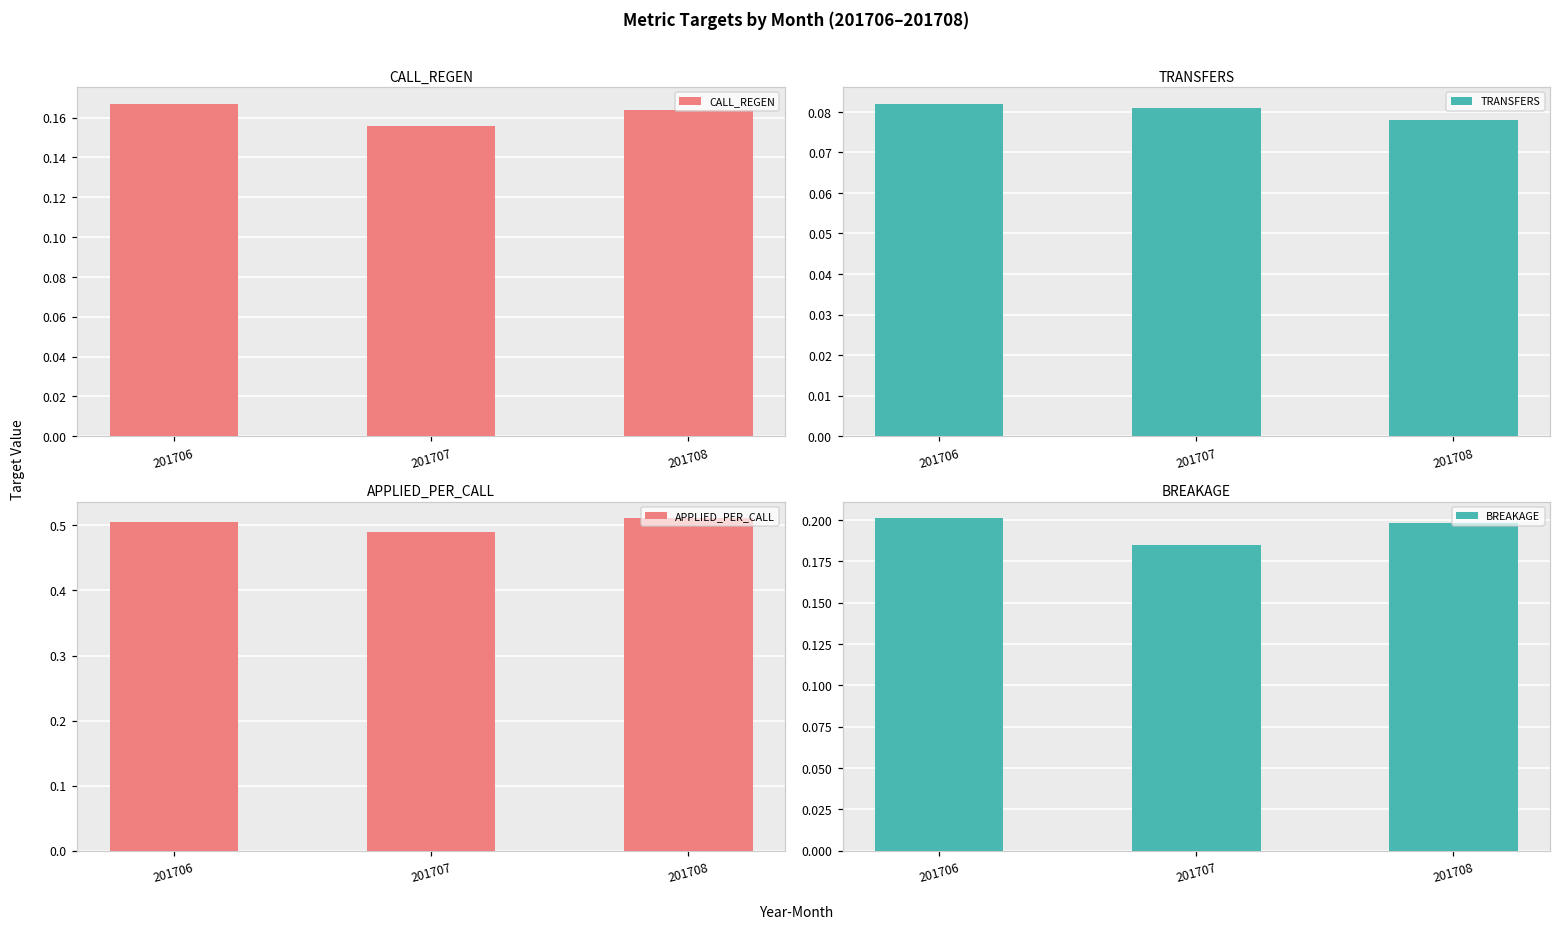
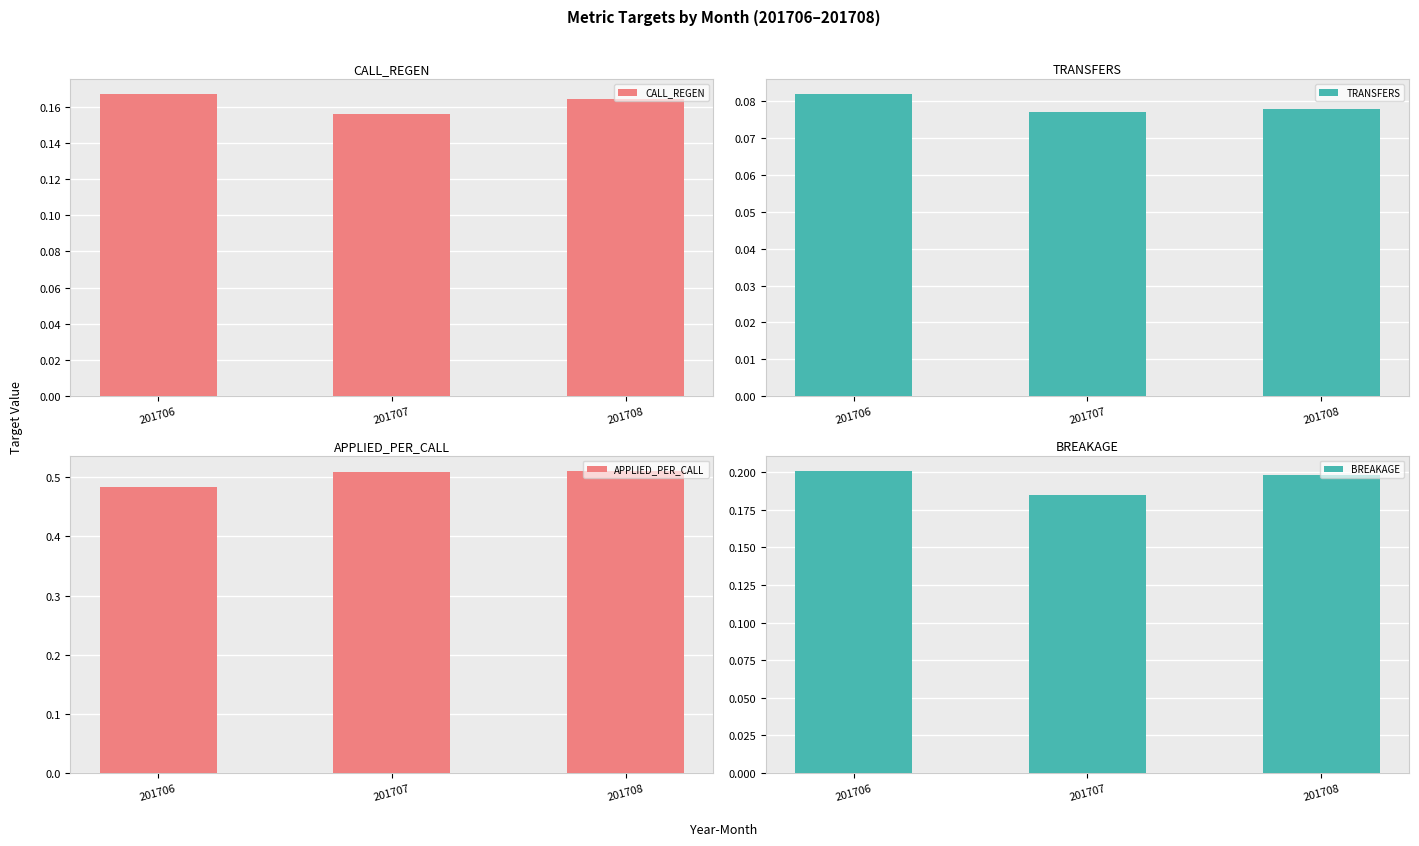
TRANSFERS, 201707: 0.081 -> 0.077
APPLIED_PER_CALL, 201706: 0.51 -> 0.48
APPLIED_PER_CALL, 201707: 0.49 -> 0.51
